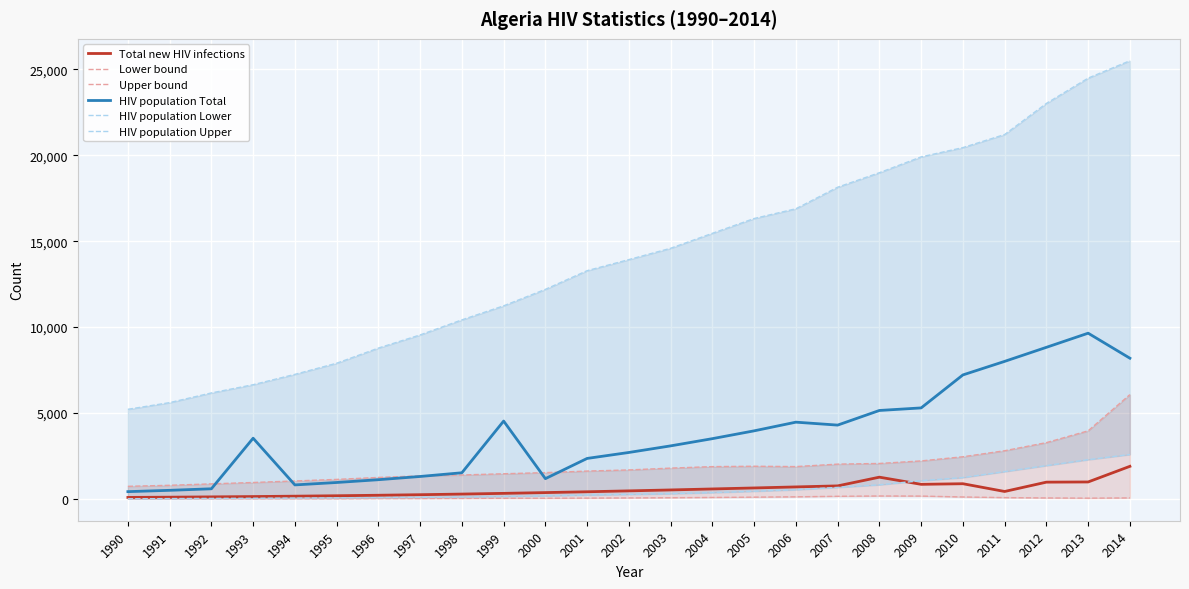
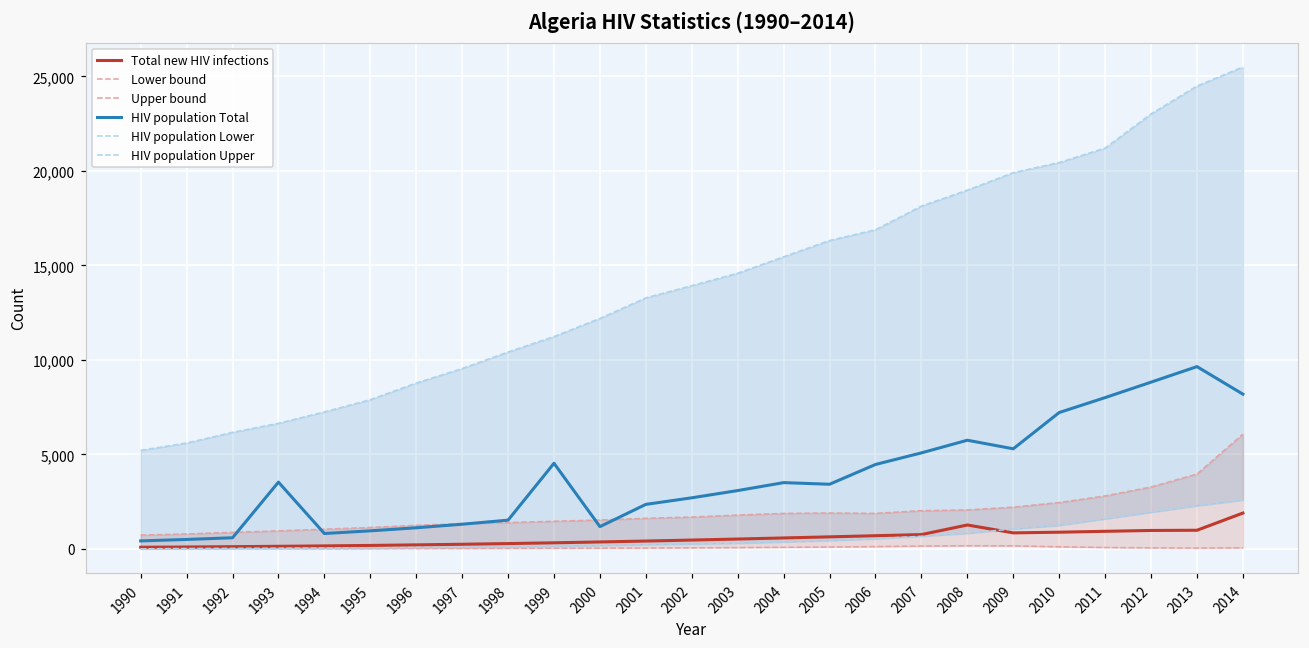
HIV population Total, 2005: 4,000 -> 3,400
HIV population Total, 2007: 4,300 -> 5,100
HIV population Total, 2008: 5,100 -> 5,700
Total new HIV infections, 2011: 400 -> 900
